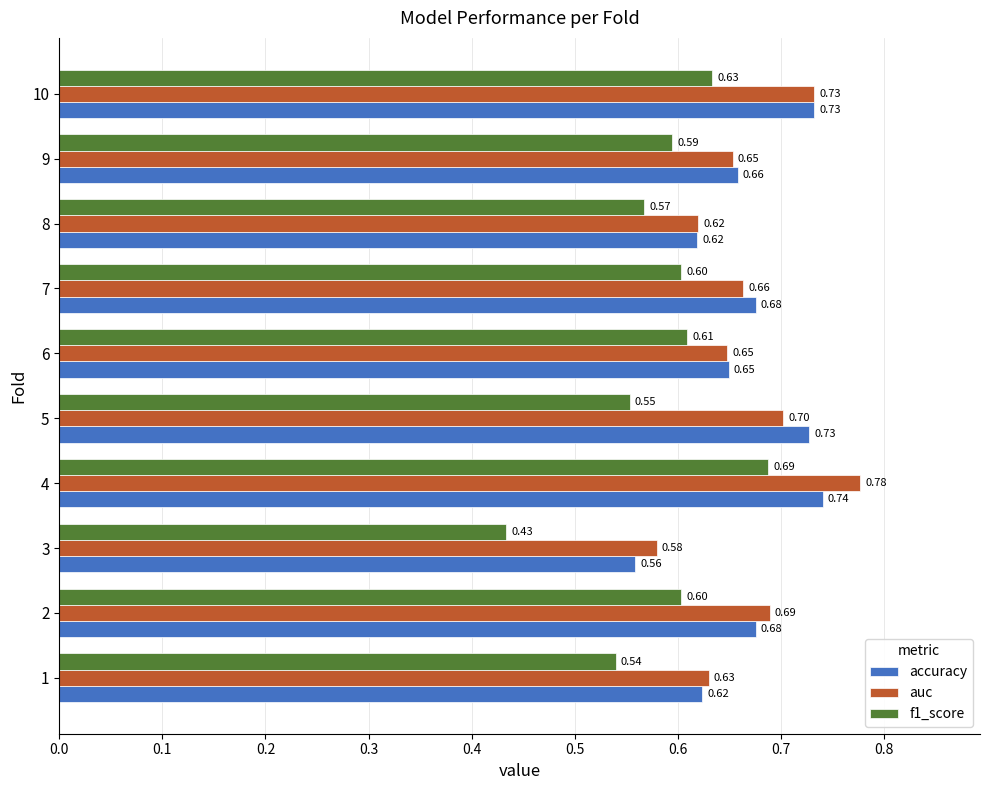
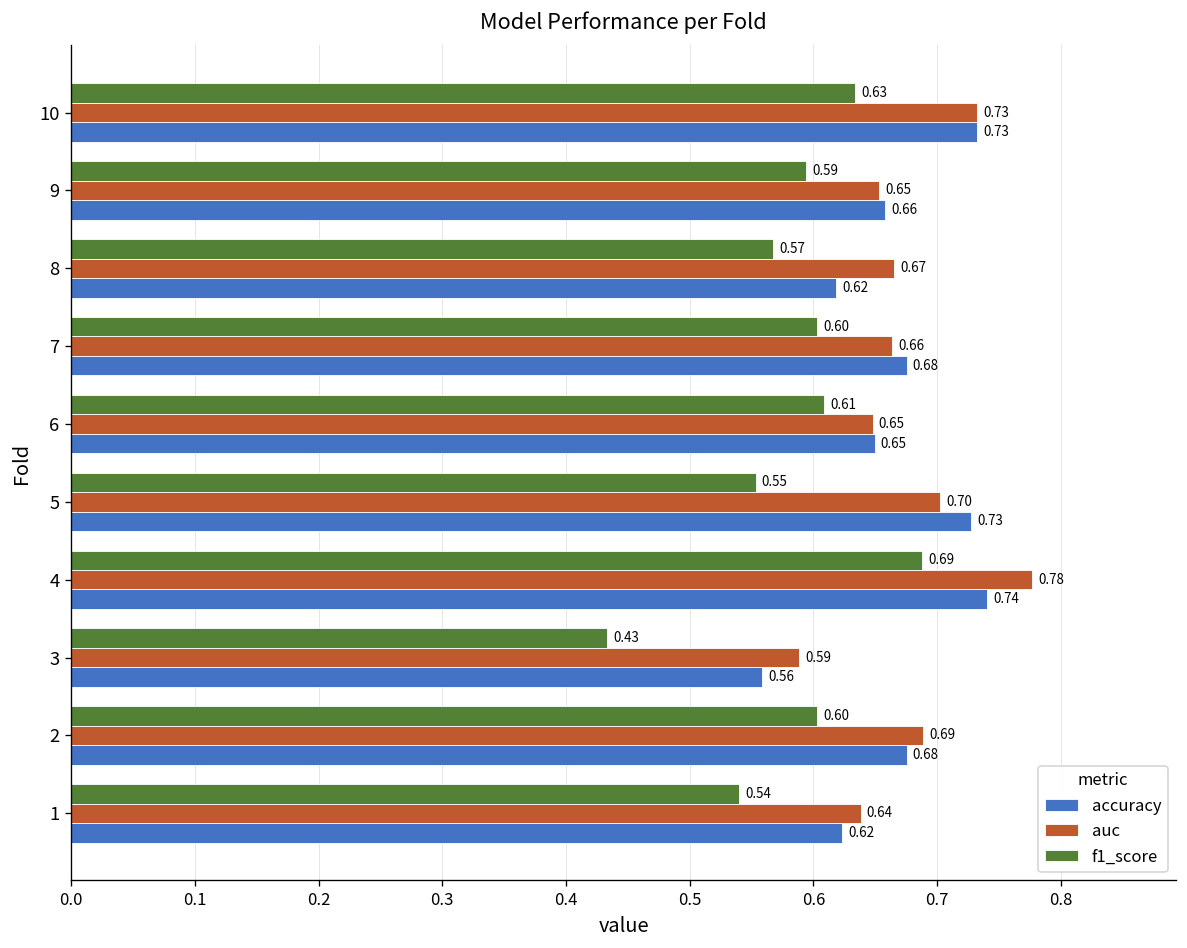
auc, 8: 0.62 -> 0.67
auc, 3: 0.58 -> 0.59
auc, 1: 0.63 -> 0.64
